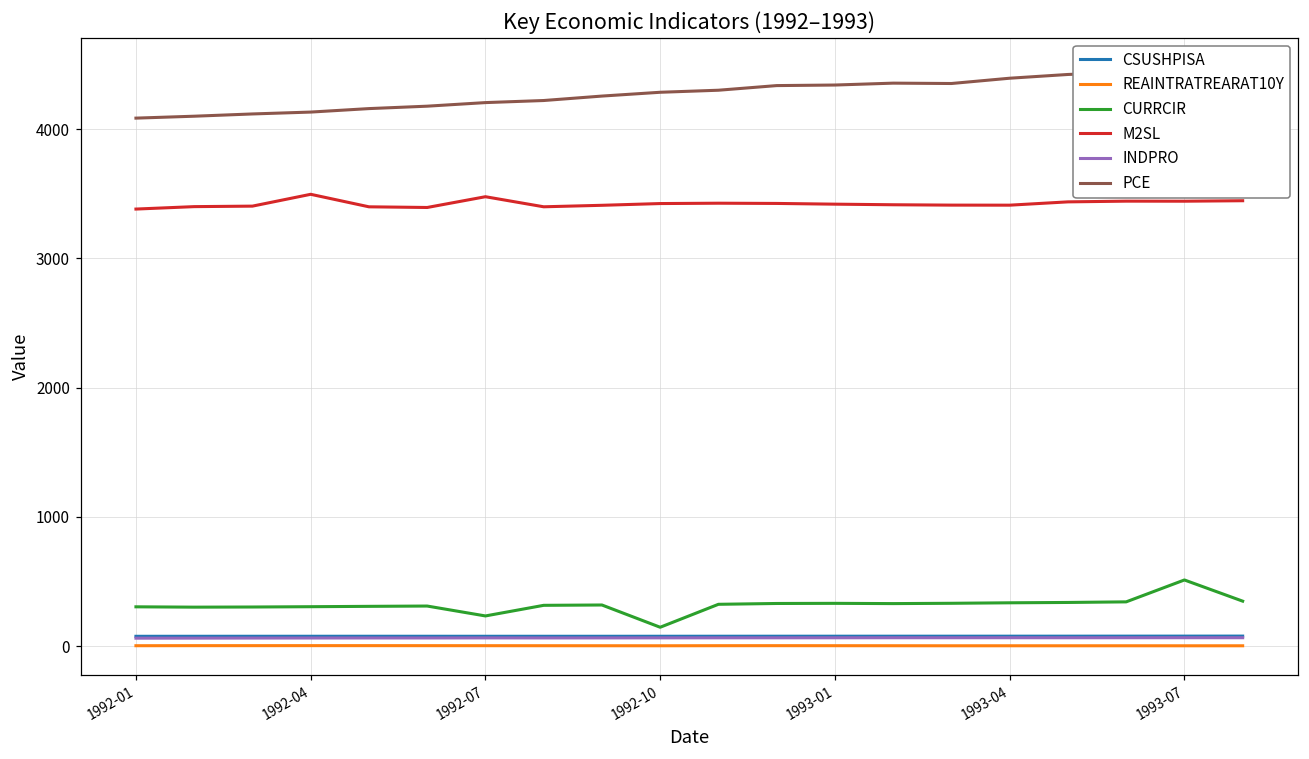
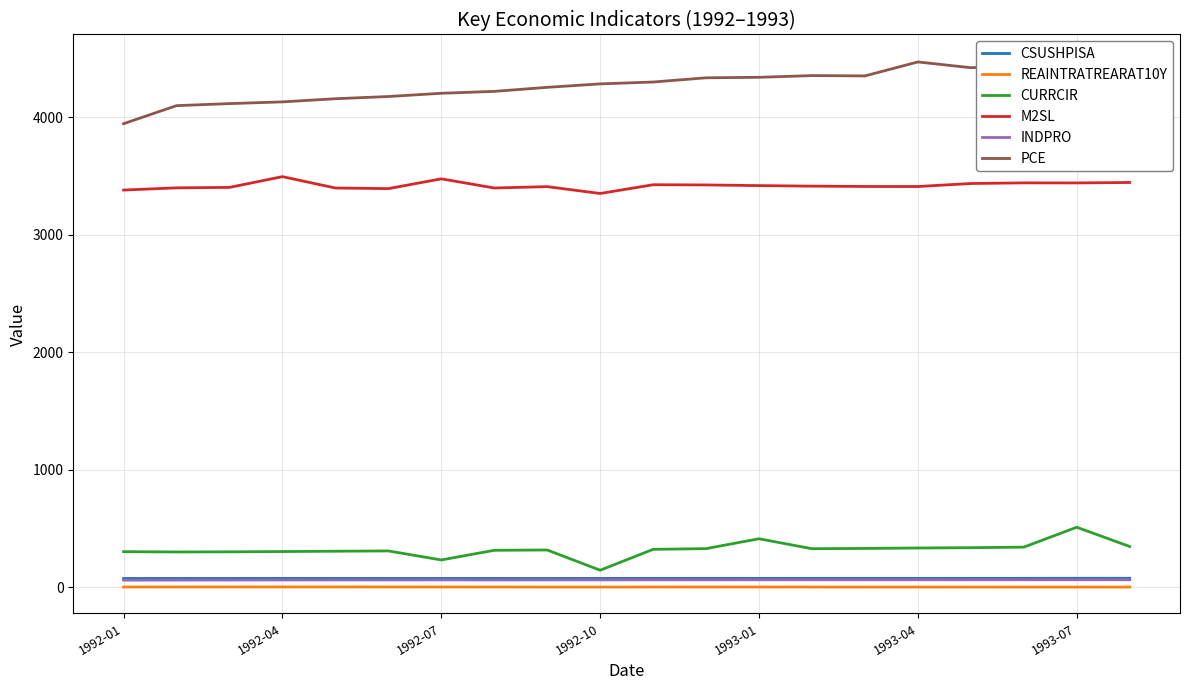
PCE, 1992-01: 4080 -> 3950
M2SL, 1992-10: 3420 -> 3350
CURRCIR, 1993-01: 330 -> 410
PCE, 1993-04: 4390 -> 4470
